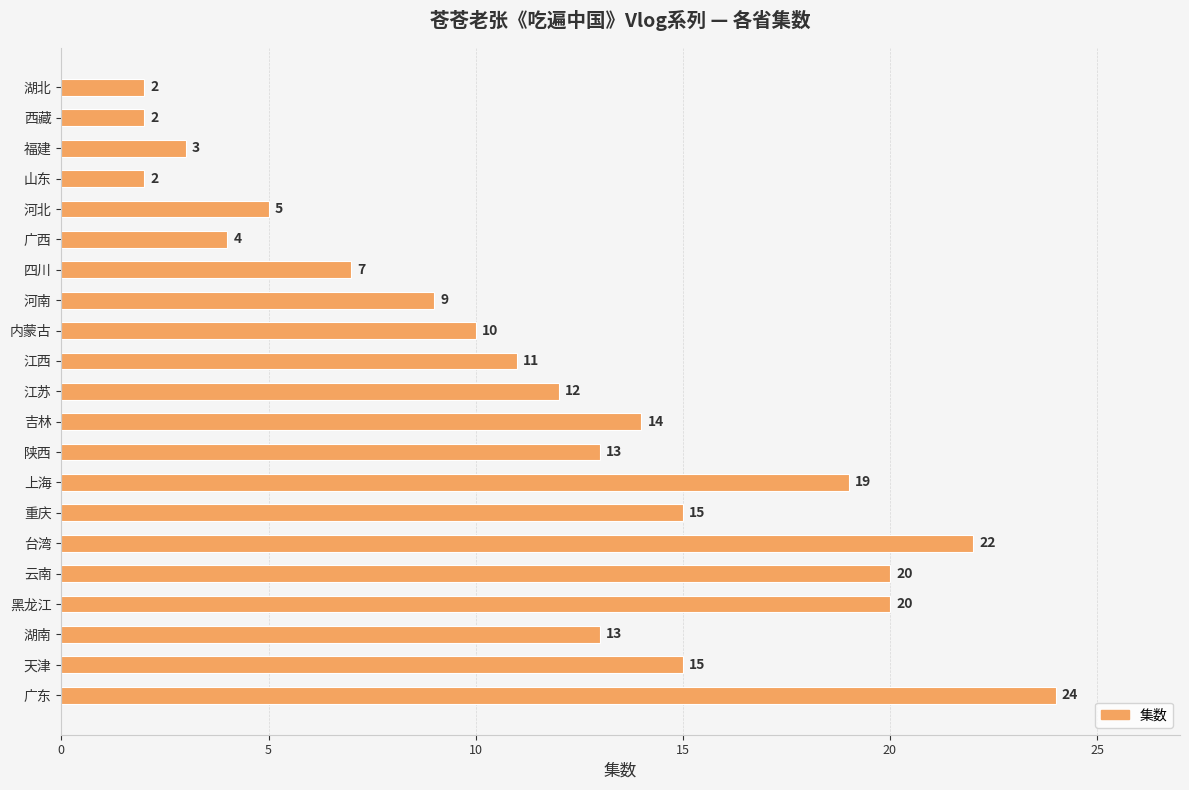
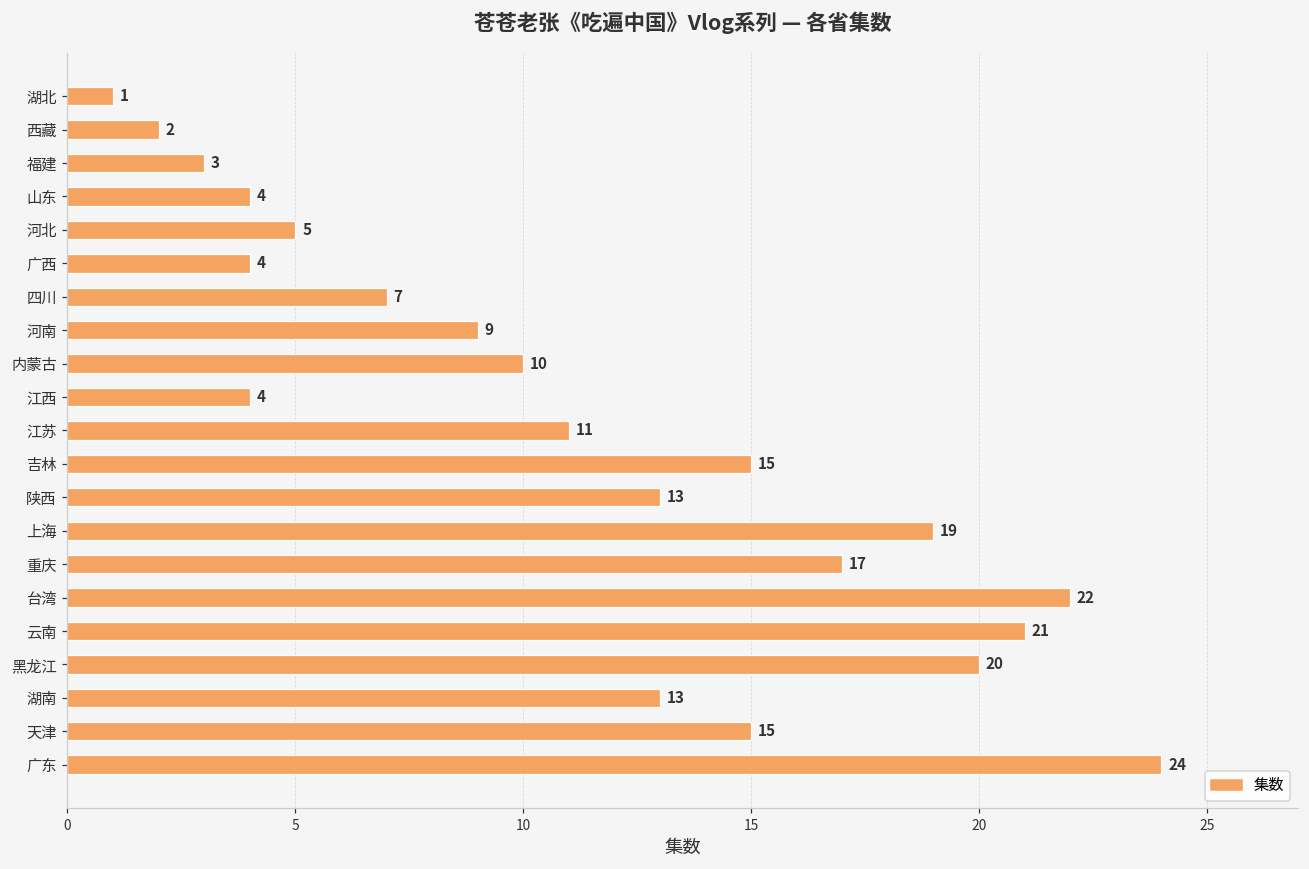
湖北: 2 -> 1
山东: 2 -> 4
江西: 11 -> 4
江苏: 12 -> 11
吉林: 14 -> 15
重庆: 15 -> 17
云南: 20 -> 21
